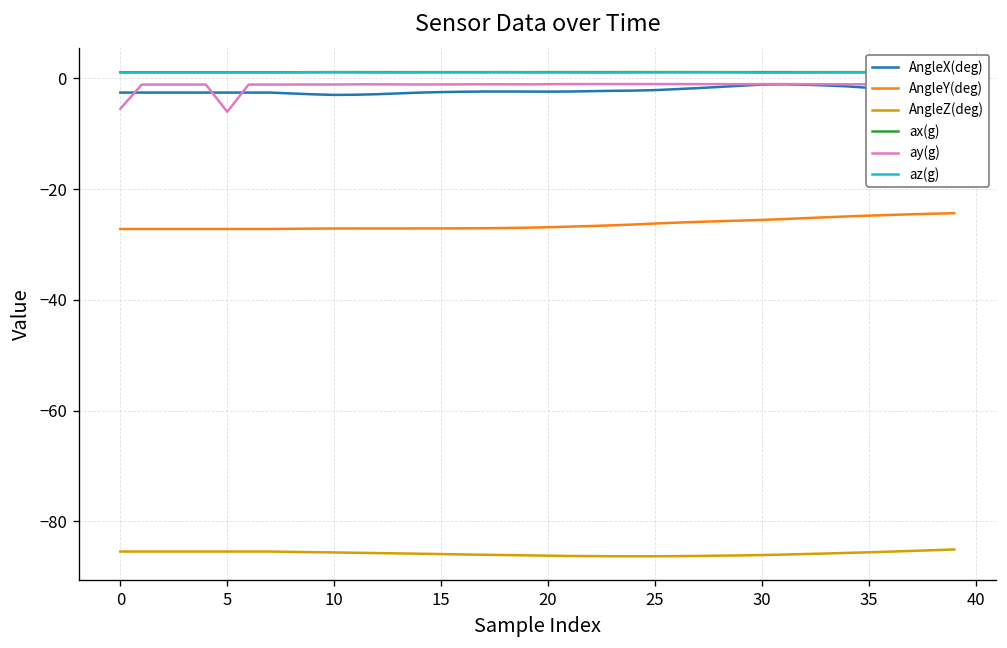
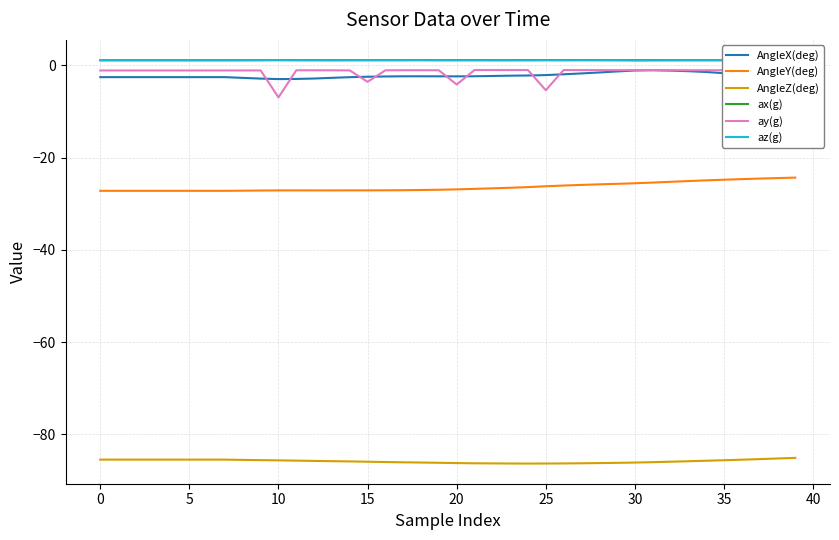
ay(g), 0: -5 -> -1
ay(g), 5: -6 -> -1
ay(g), 10: -1 -> -7
ay(g), 15: -1 -> -4
ay(g), 20: -1 -> -4
ay(g), 25: -1 -> -5
